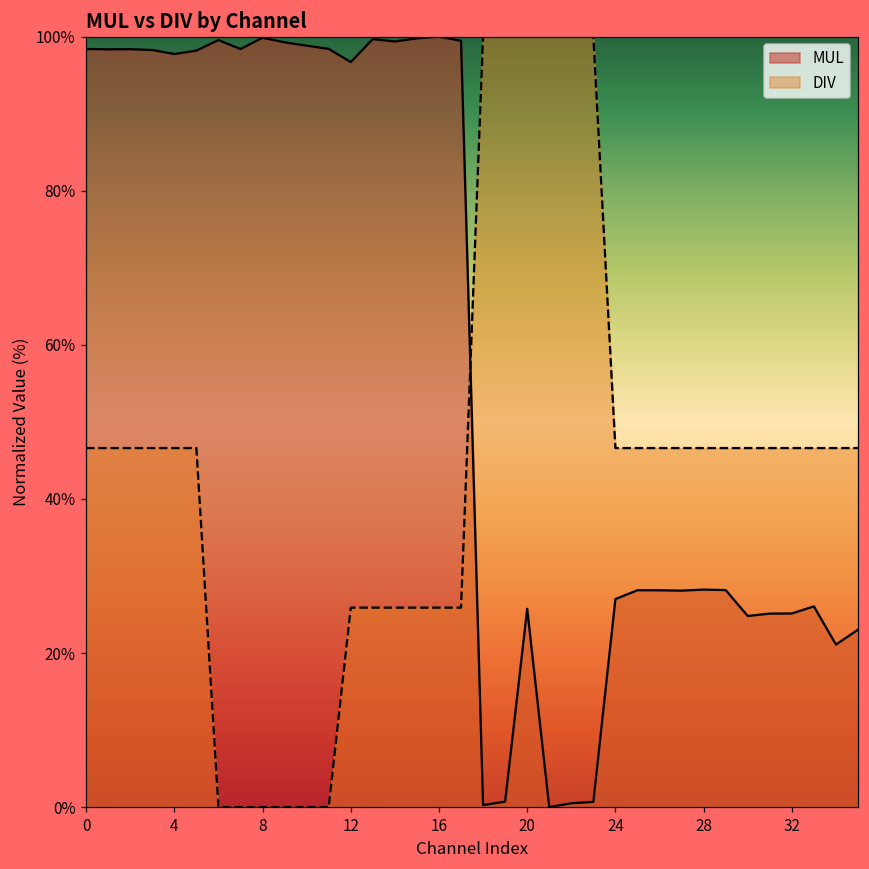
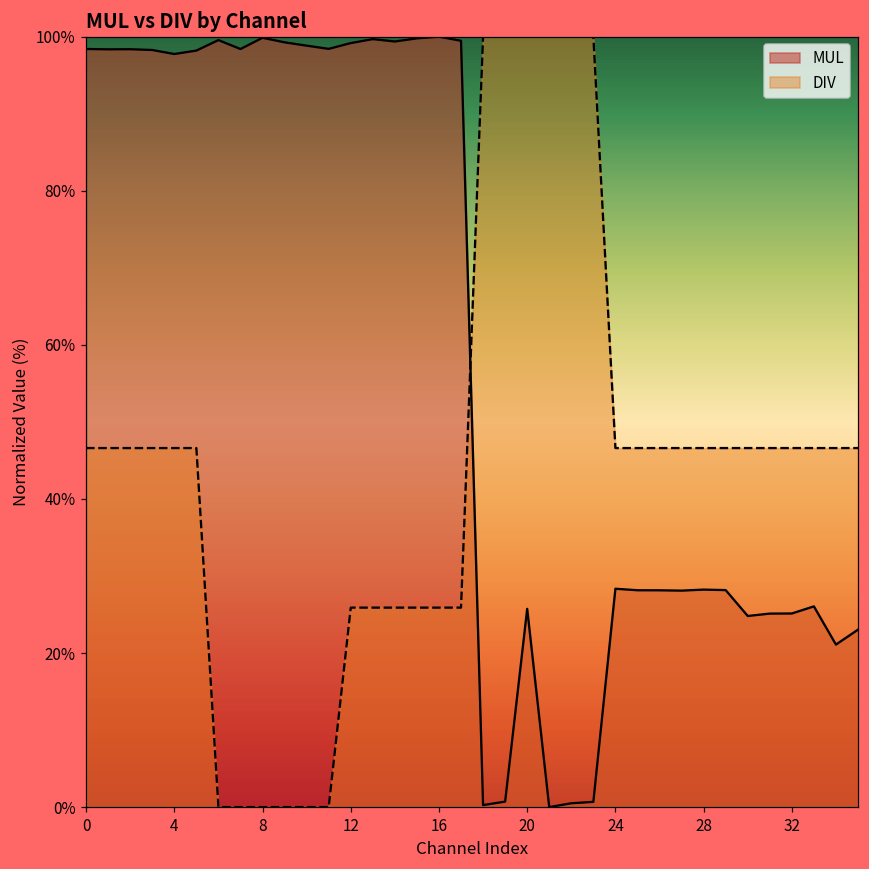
MUL, 12: 97% -> 99%
MUL, 24: 27% -> 28%
